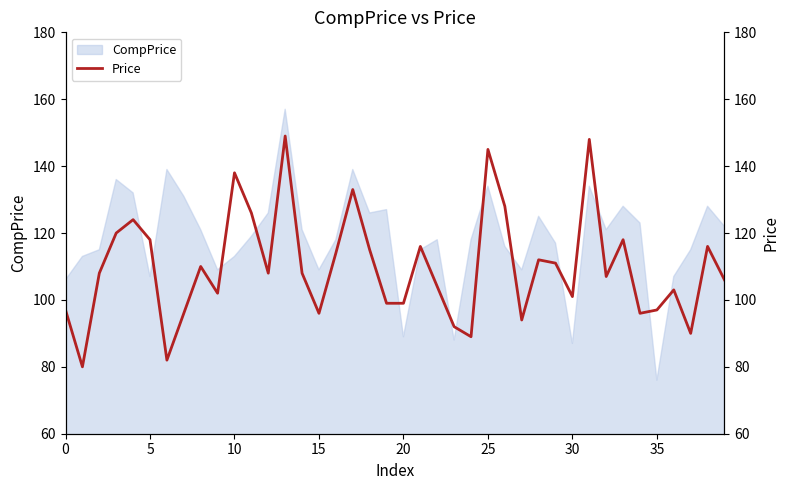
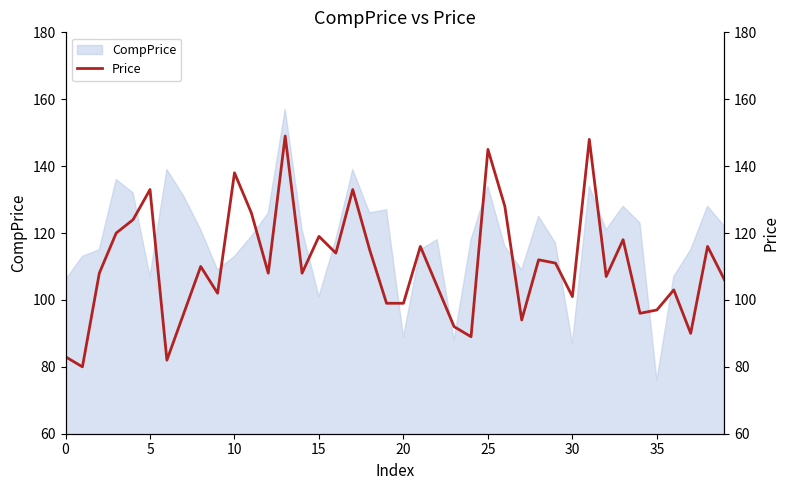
CompPrice, 15: 109 -> 101
Price, 0: 97 -> 83
Price, 5: 118 -> 133
Price, 15: 96 -> 119
